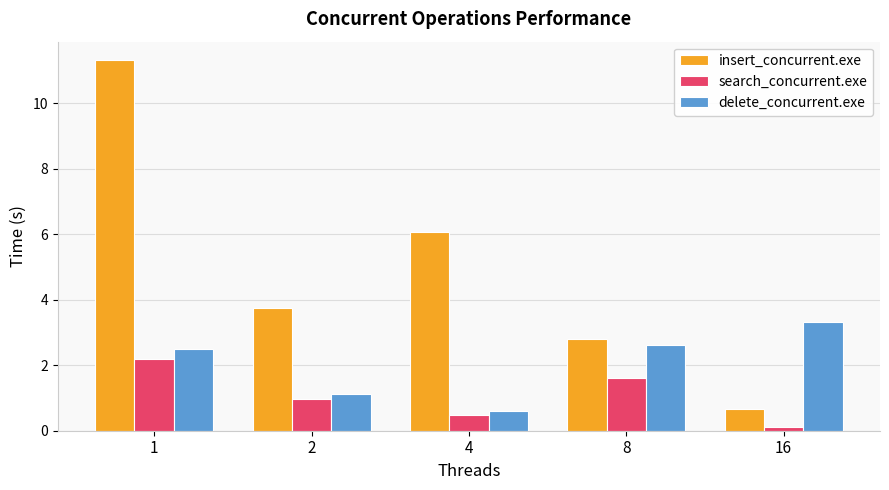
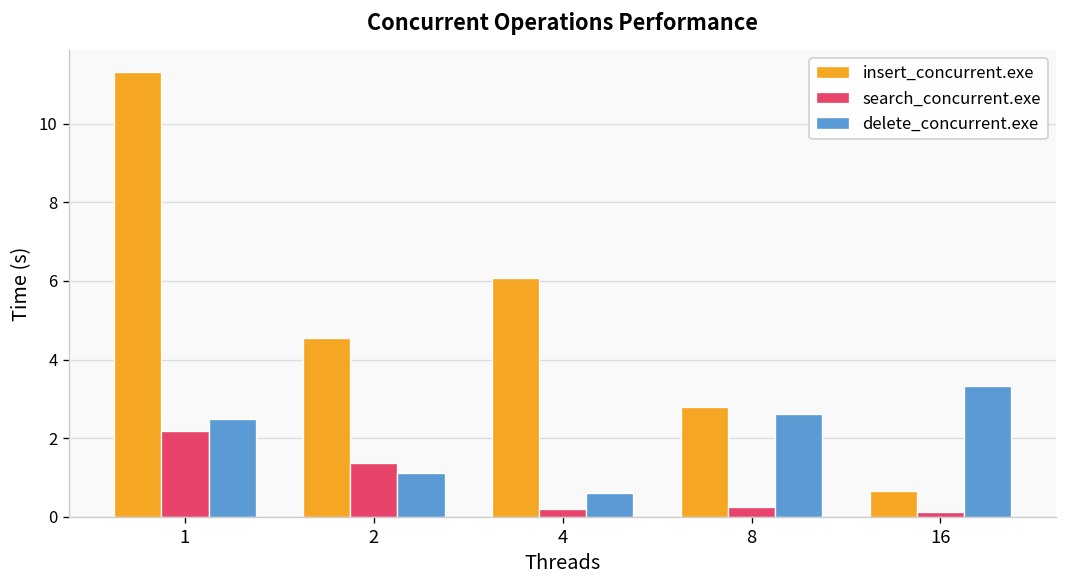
insert_concurrent.exe, 2: 3.7 -> 4.6
search_concurrent.exe, 2: 1.0 -> 1.4
search_concurrent.exe, 4: 0.5 -> 0.2
search_concurrent.exe, 8: 1.6 -> 0.2
